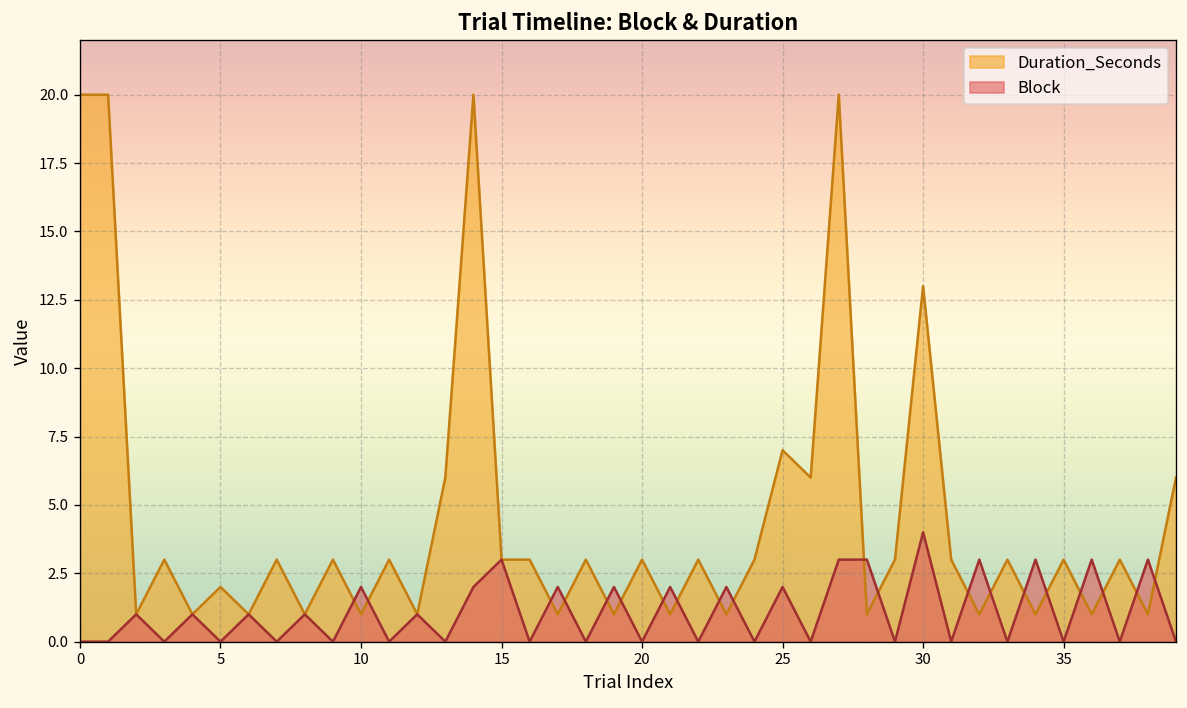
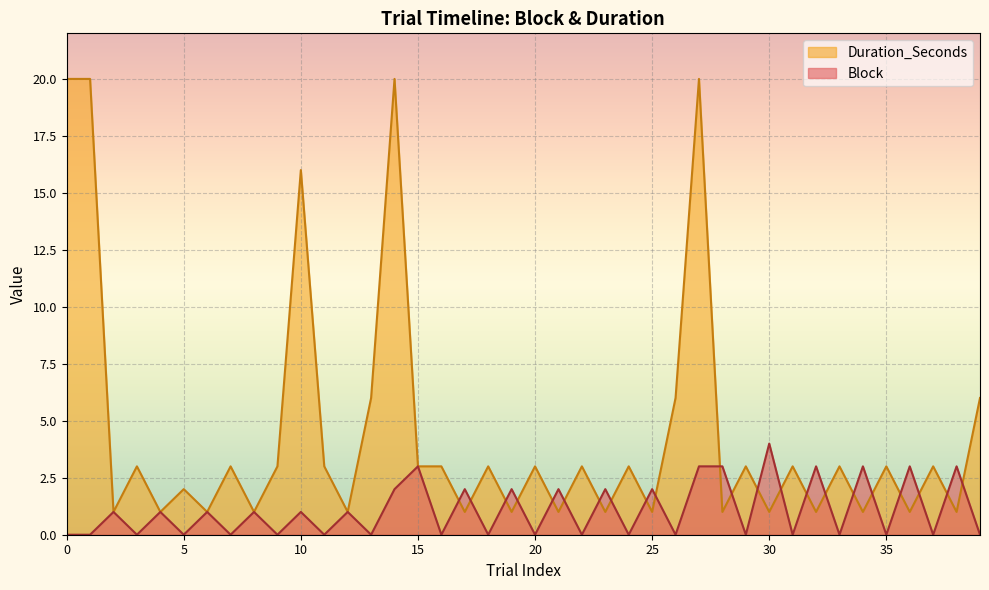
Duration_Seconds, 10: 1 -> 16
Block, 10: 2 -> 1
Duration_Seconds, 25: 7 -> 1
Duration_Seconds, 30: 13 -> 1
